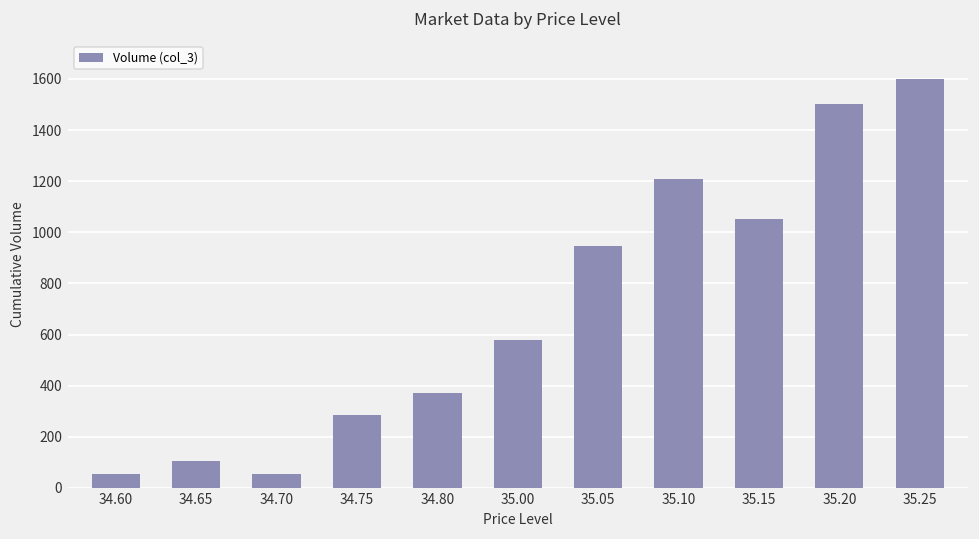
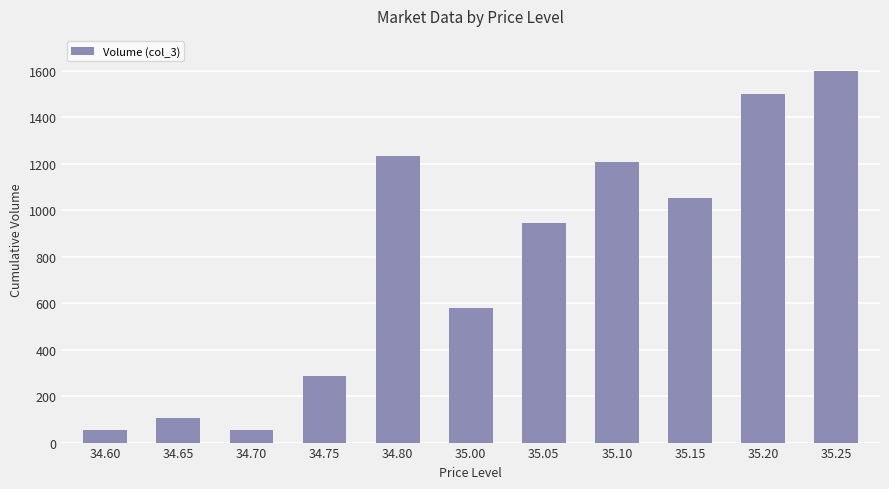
34.80: 370 -> 1230
